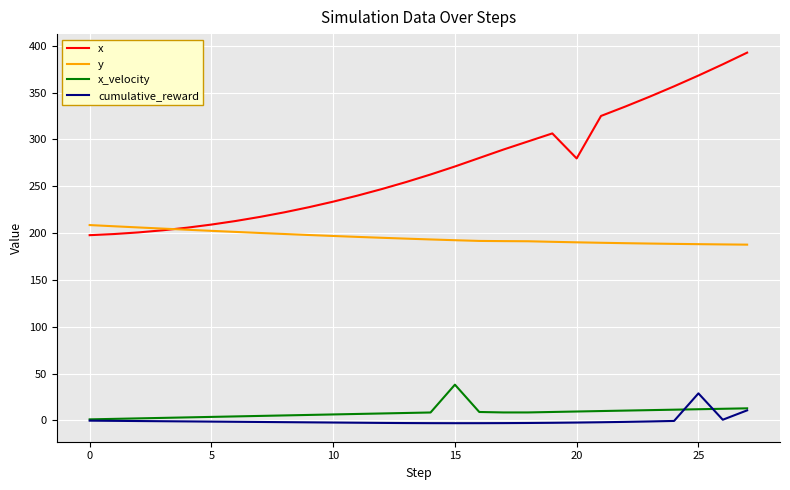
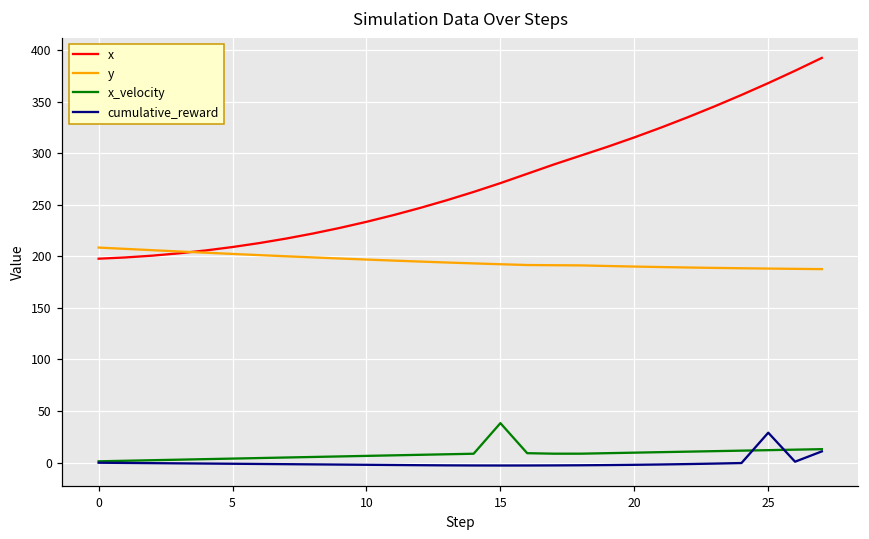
x, 20: 280 -> 320
